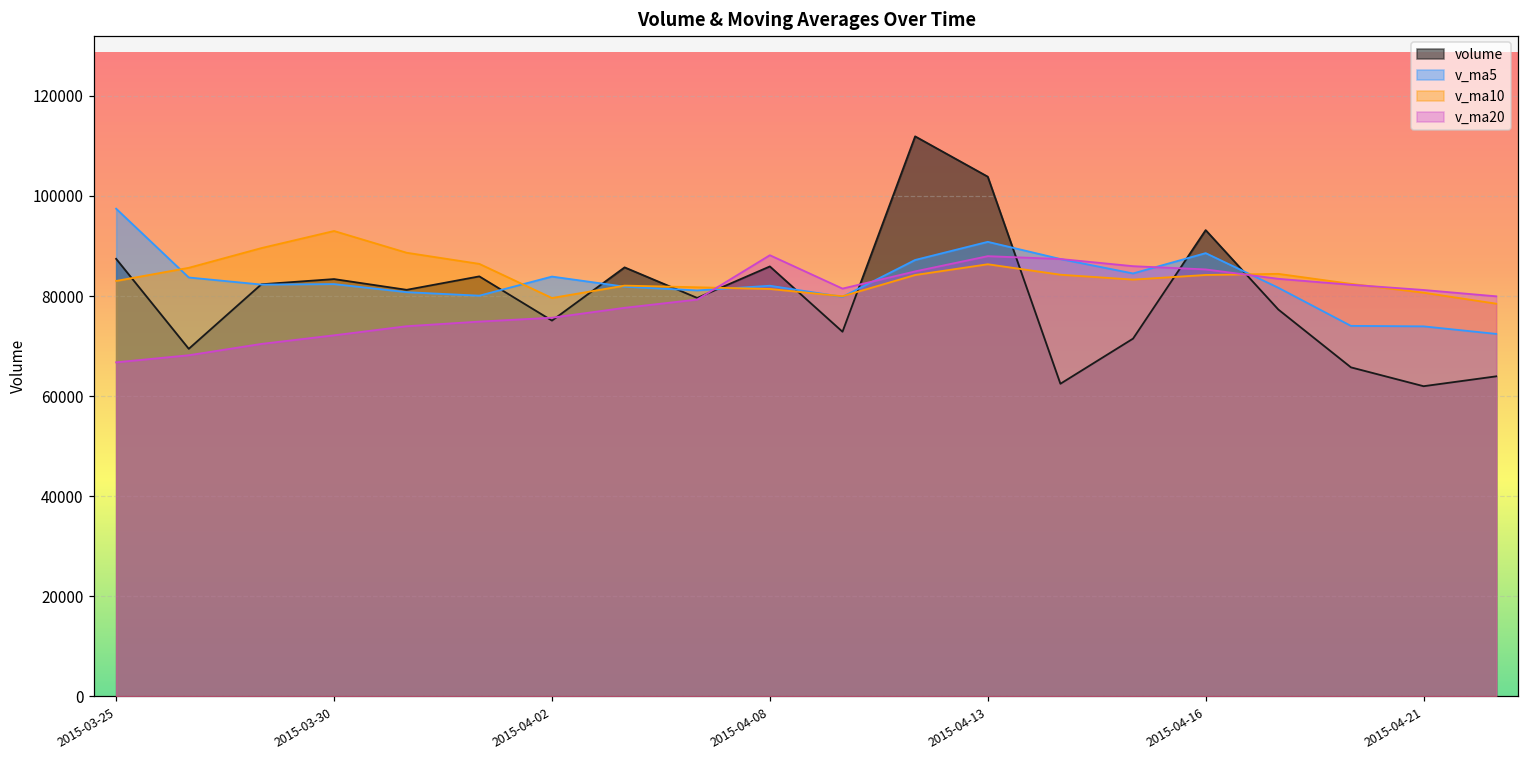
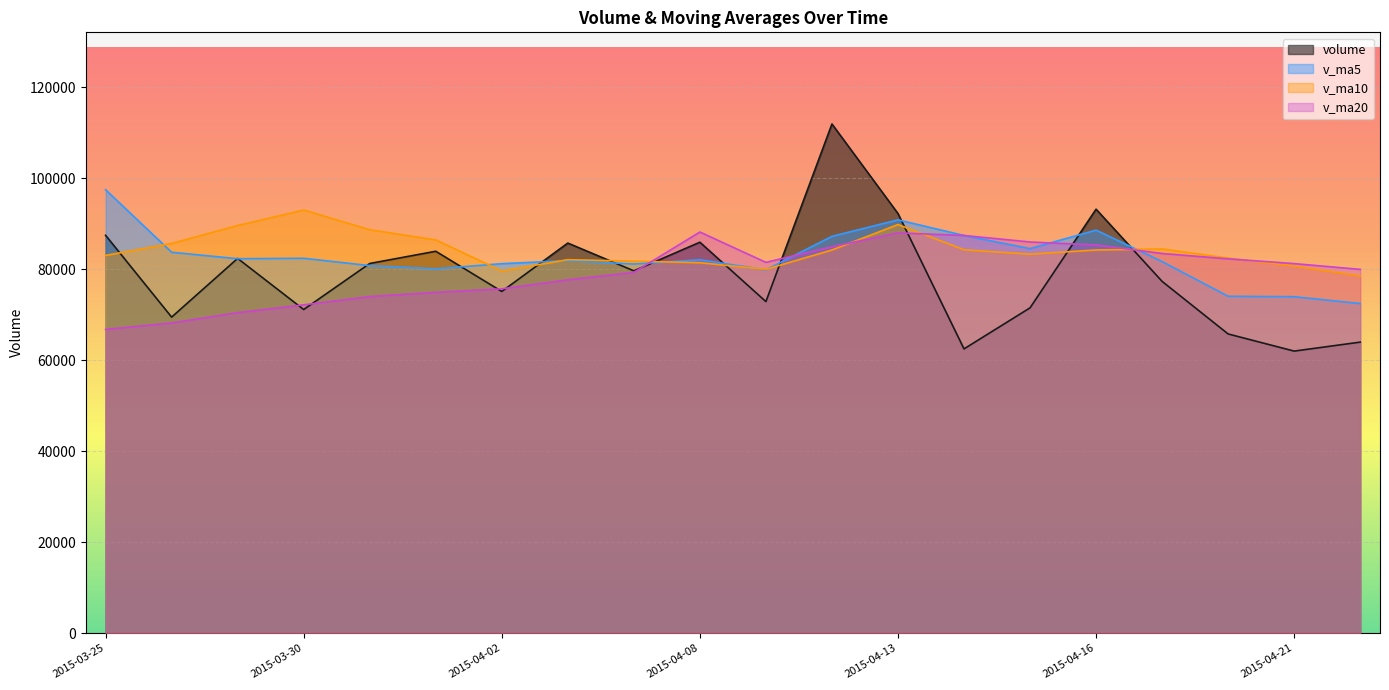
volume, 2015-03-30: 83000 -> 71000
v_ma5, 2015-04-02: 84000 -> 81000
volume, 2015-04-13: 104000 -> 92000
v_ma10, 2015-04-13: 86000 -> 90000
